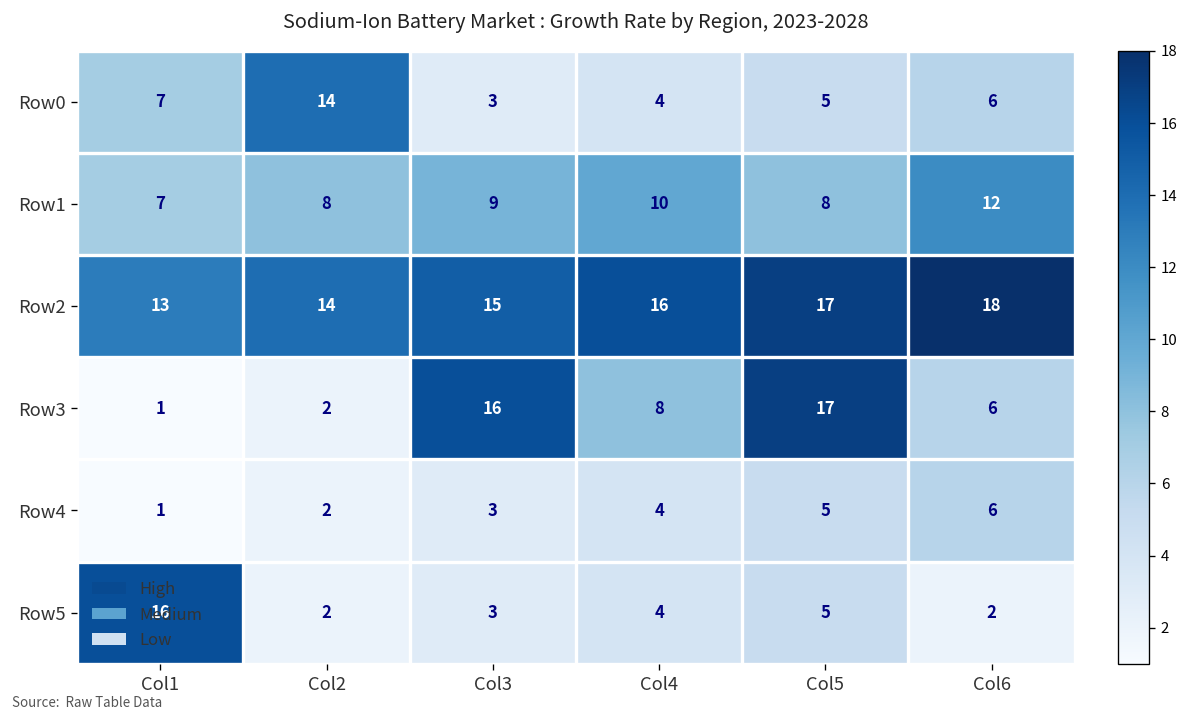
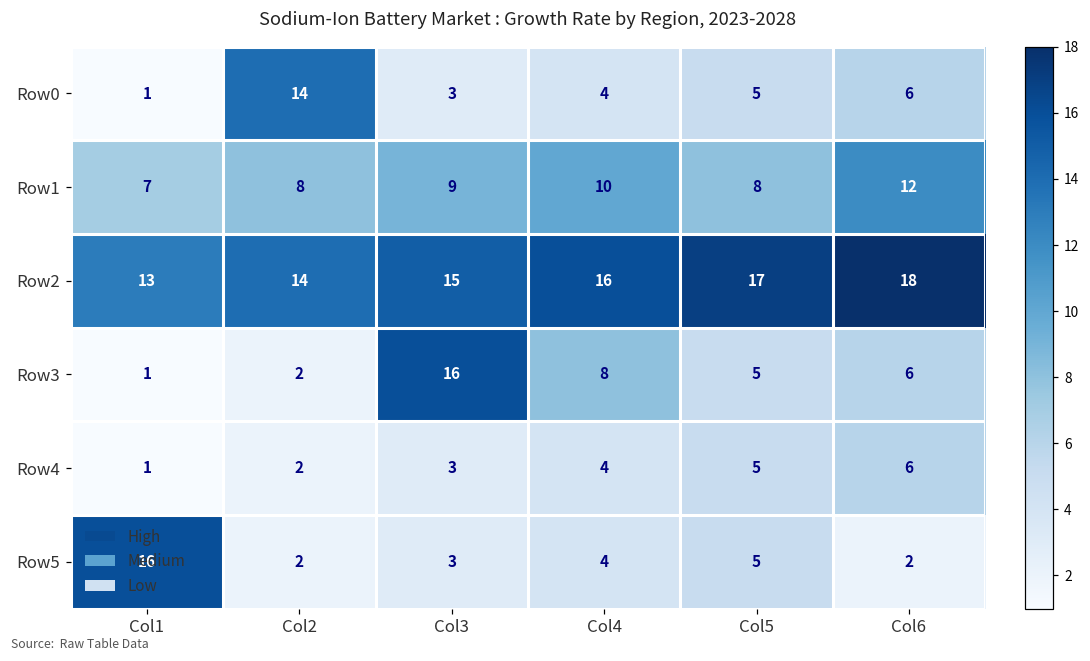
Row0, Col1: 7 -> 1
Row3, Col5: 17 -> 5
